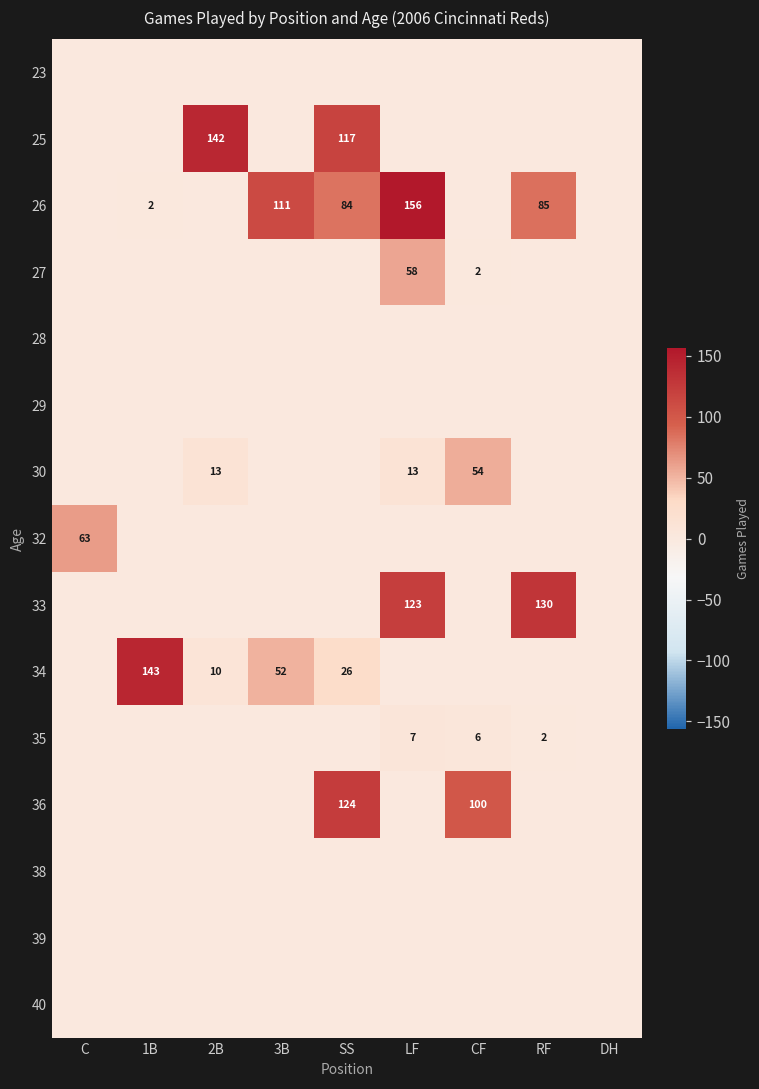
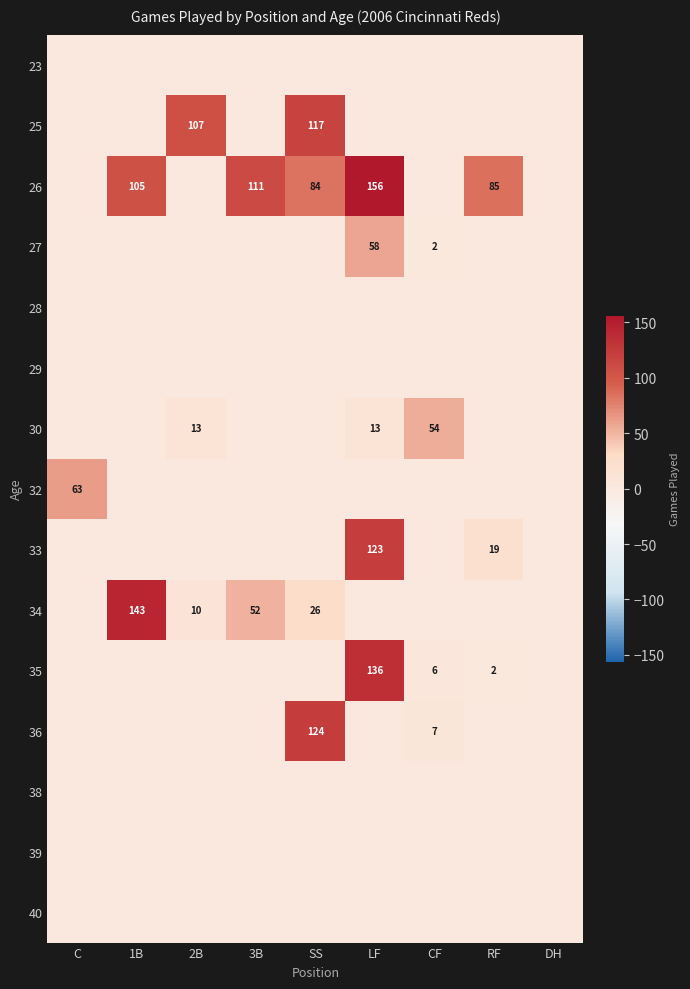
25, 2B: 142 -> 107
26, 1B: 2 -> 105
33, RF: 130 -> 19
35, LF: 7 -> 136
36, CF: 100 -> 7
